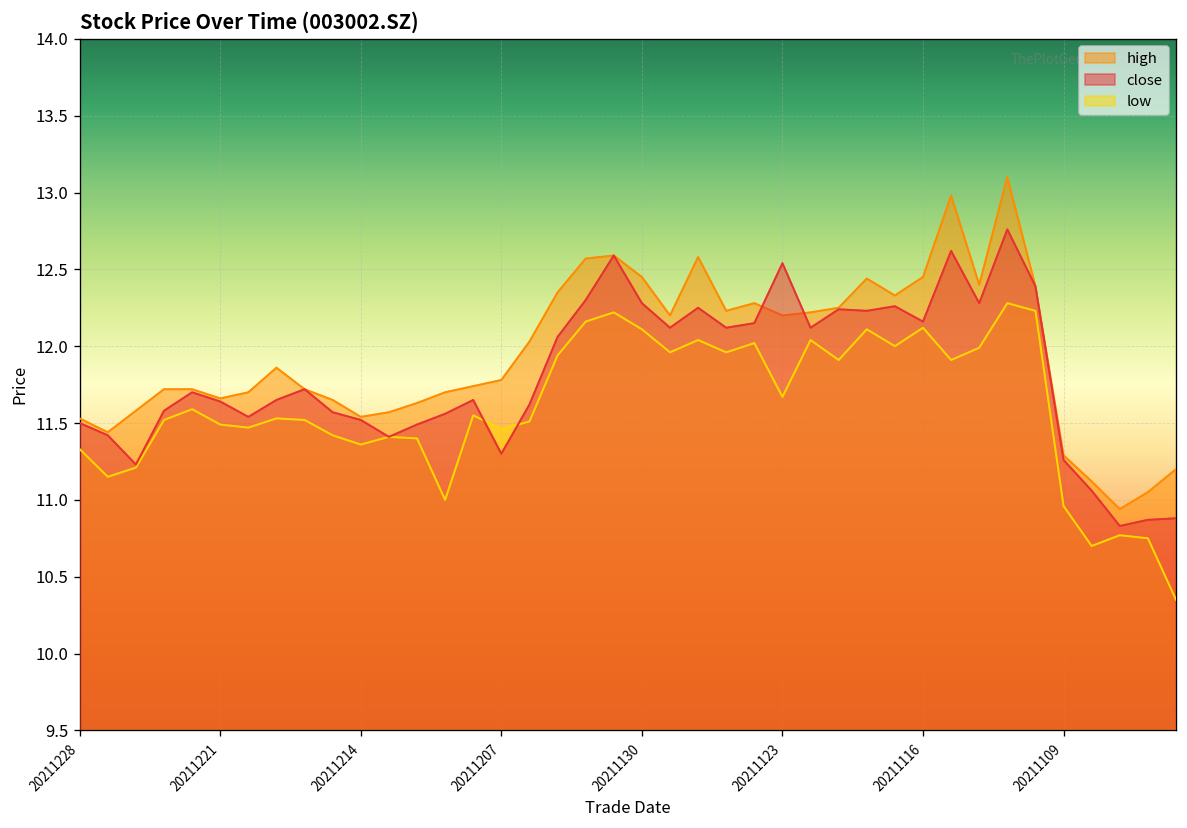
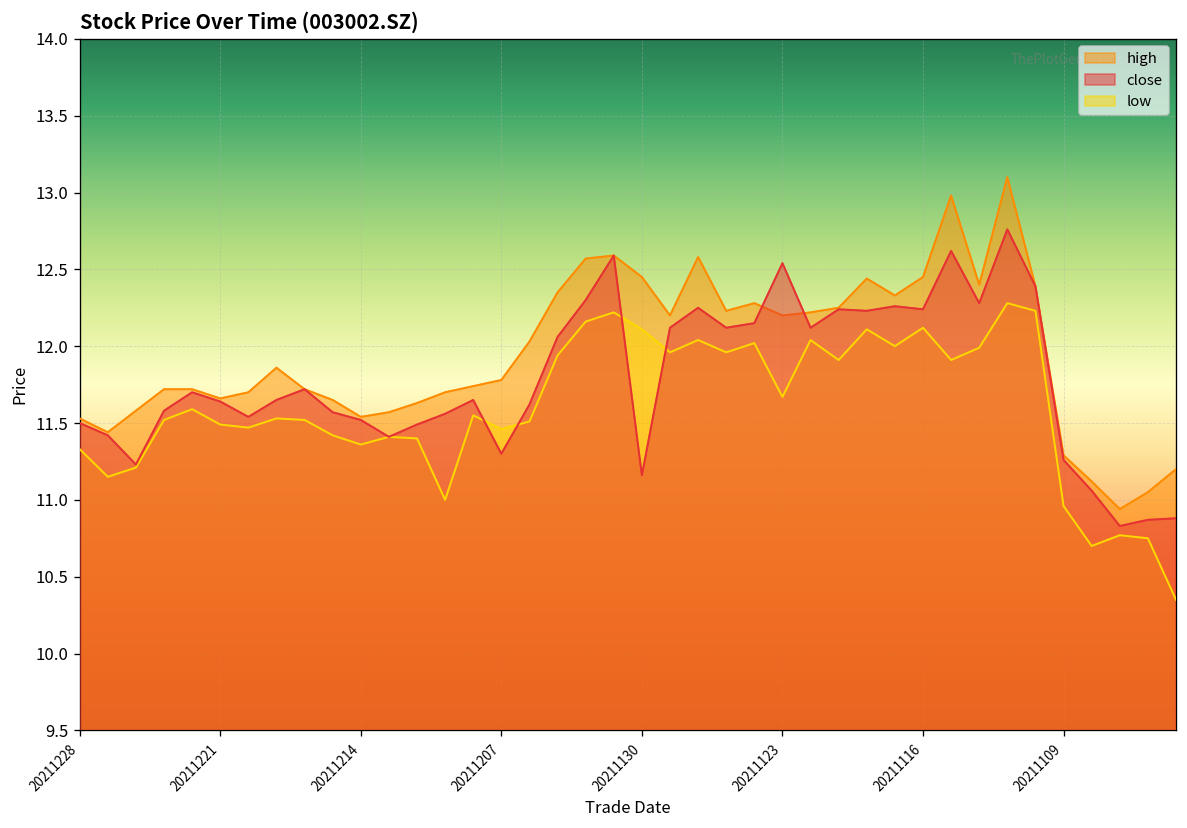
close, 20211130: 12.28 -> 11.16
close, 20211116: 12.16 -> 12.24
